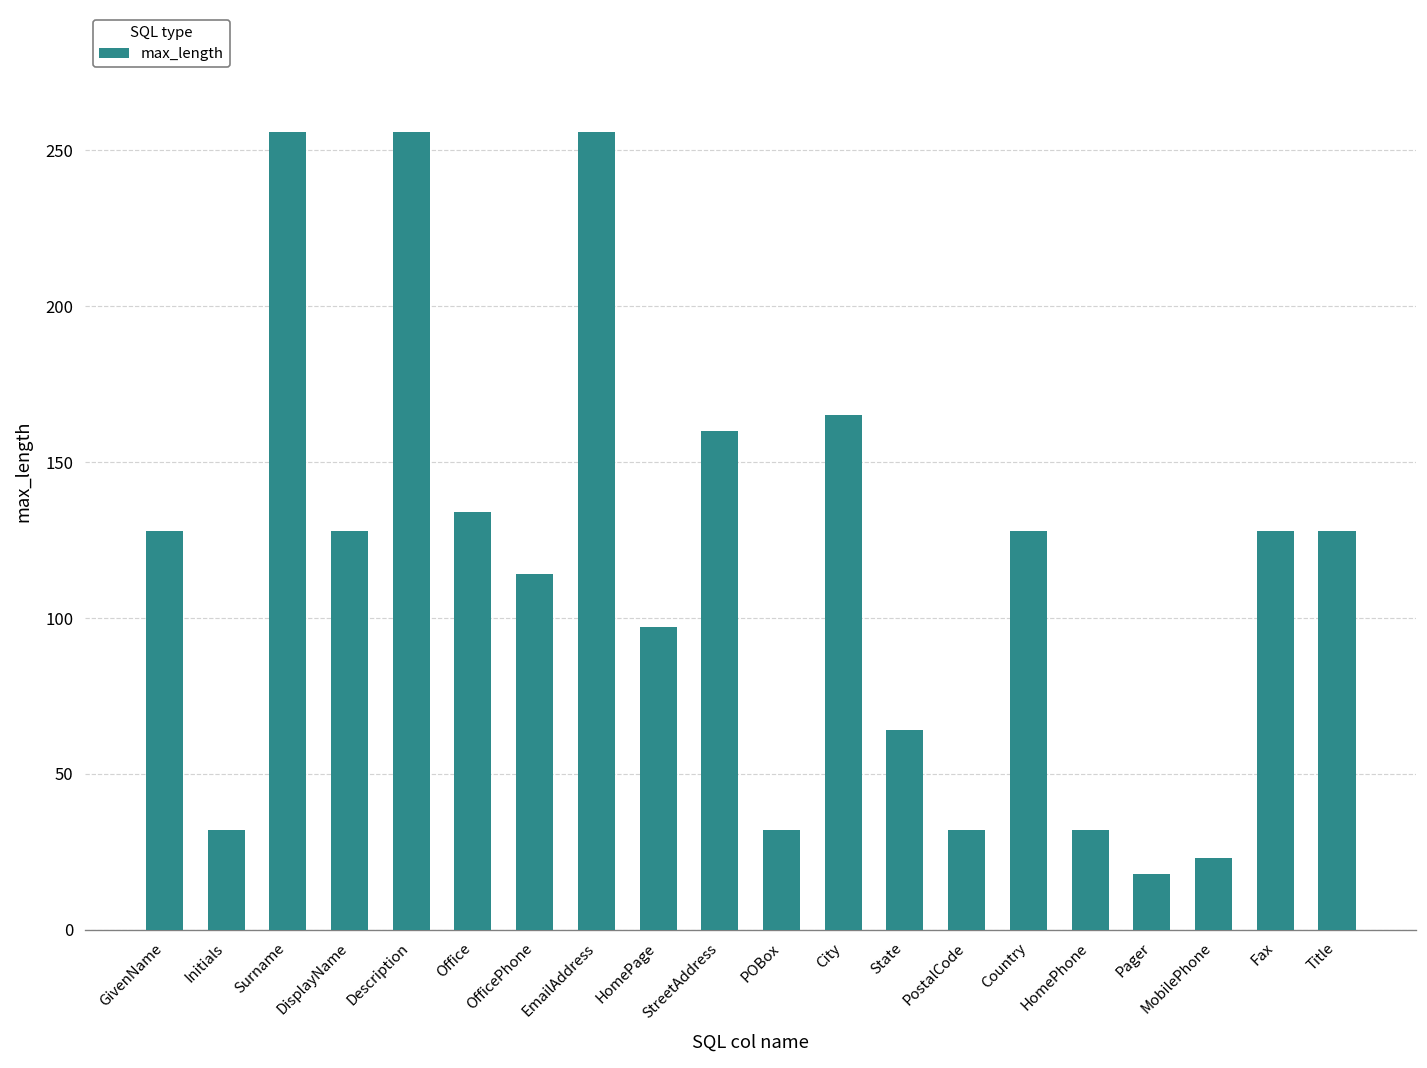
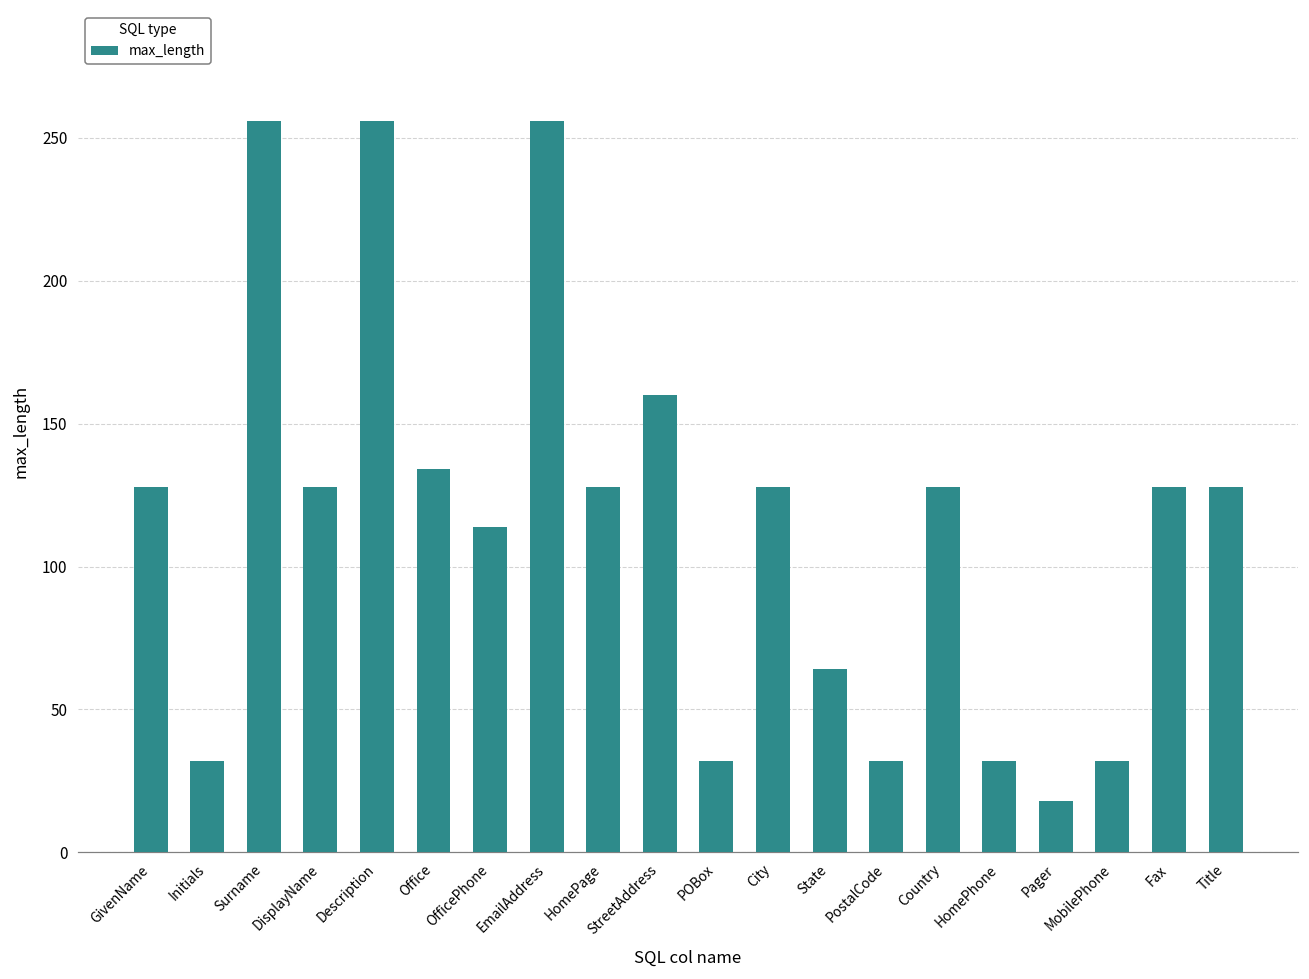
HomePage: 97 -> 128
City: 165 -> 128
MobilePhone: 23 -> 32
